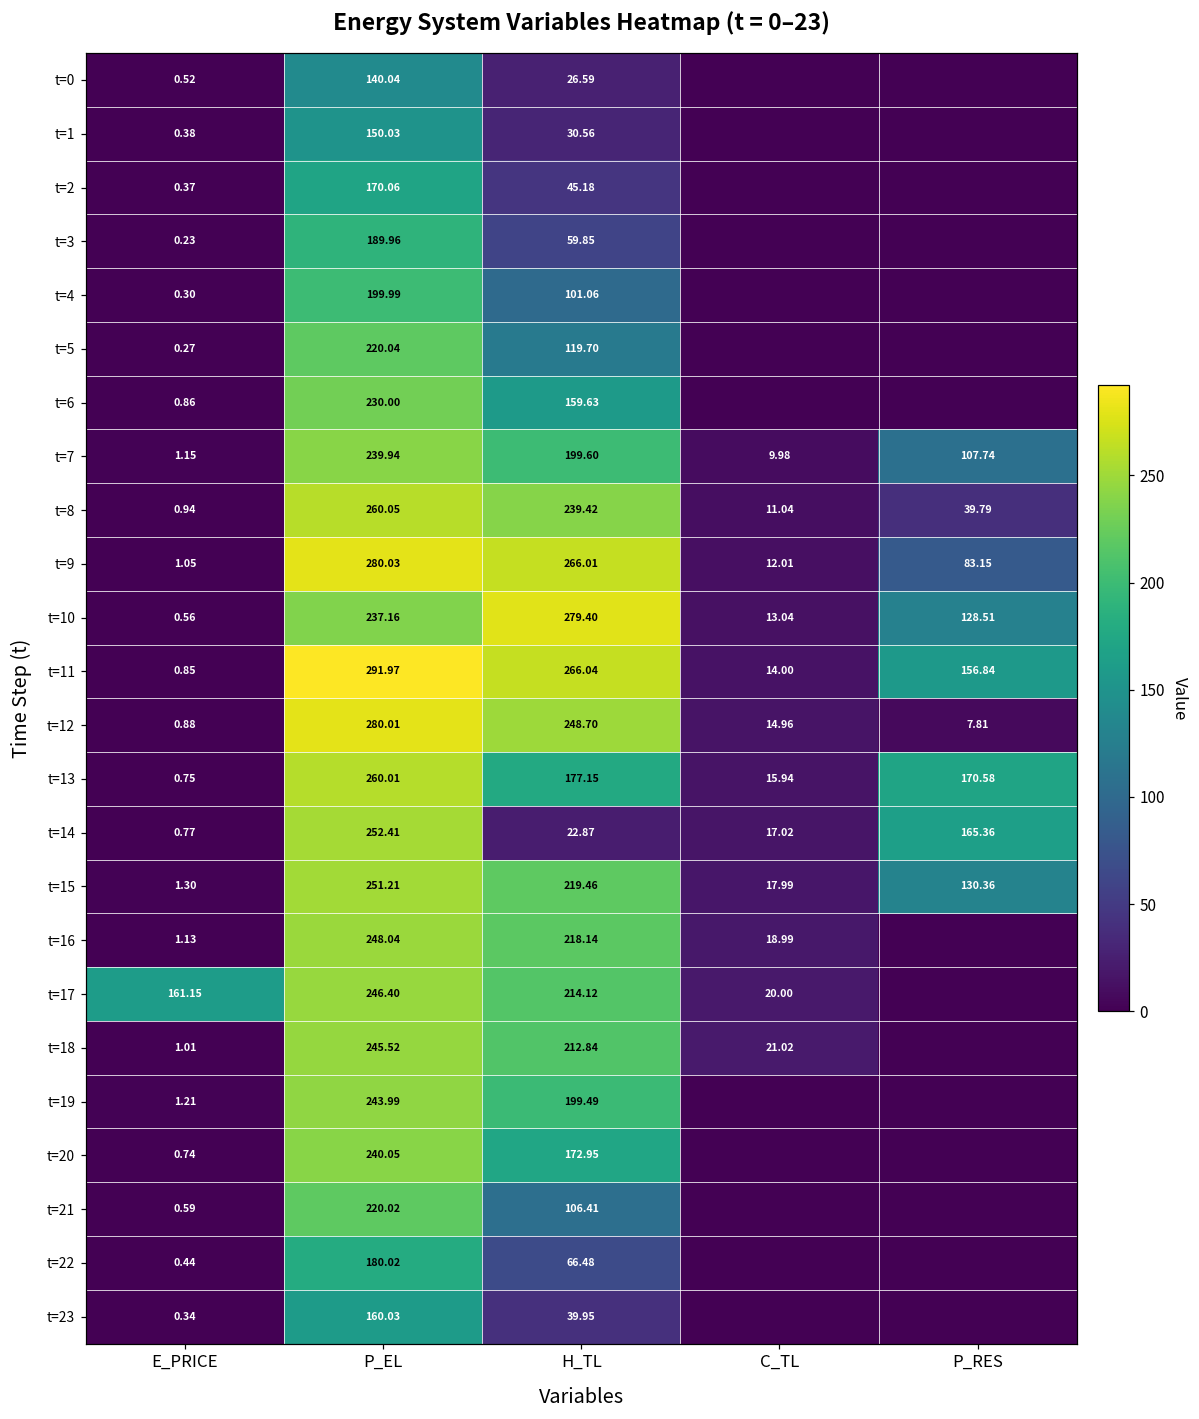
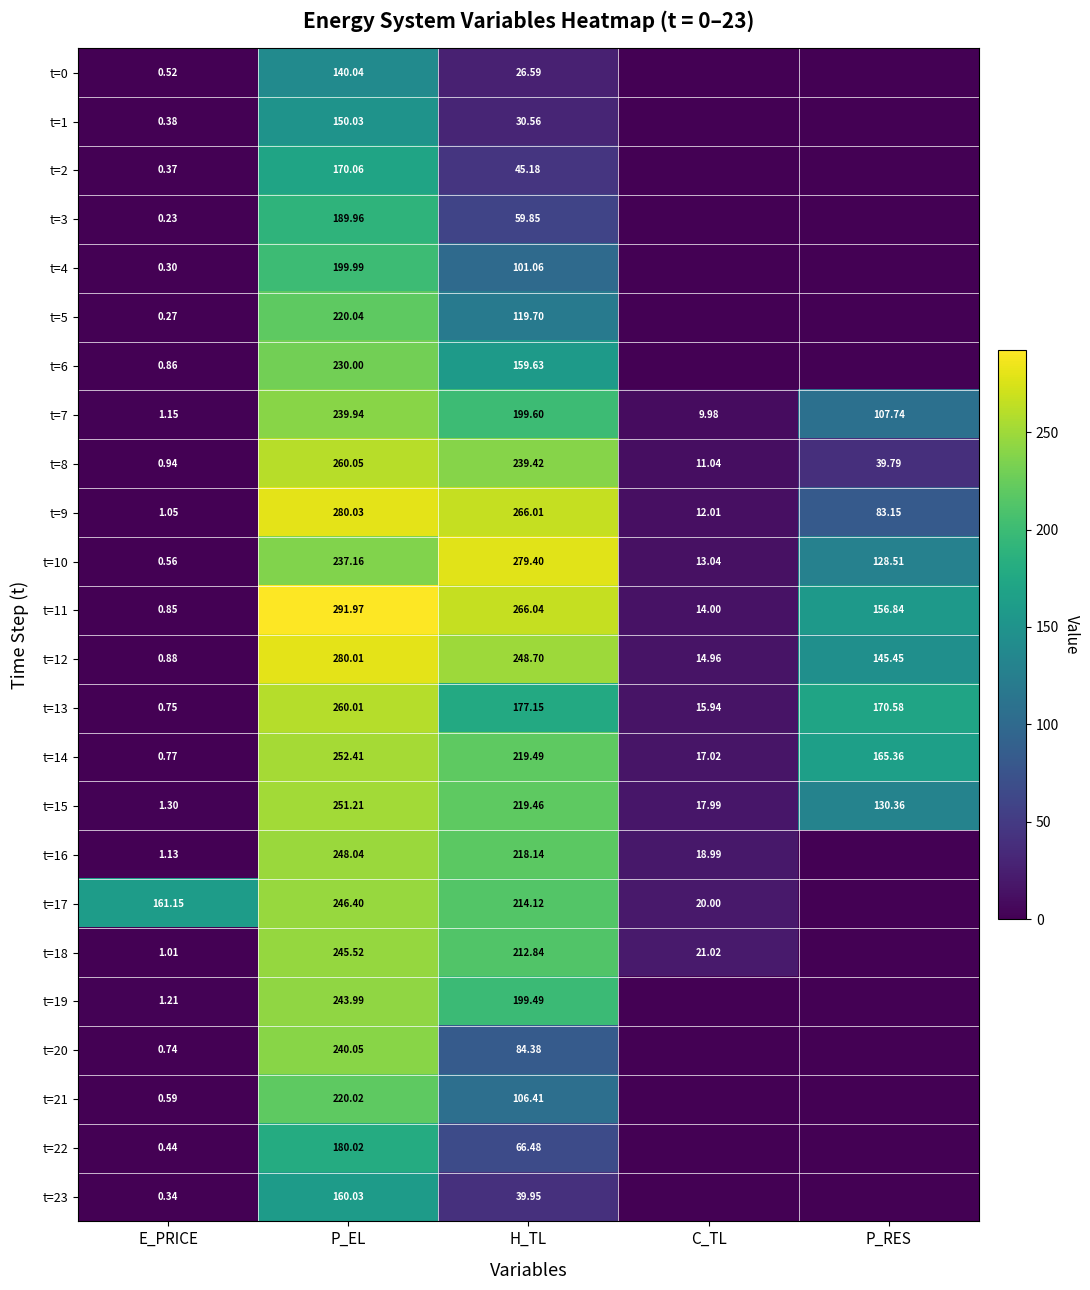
t=12, P_RES: 7.81 -> 145.45
t=14, H_TL: 22.87 -> 219.49
t=20, H_TL: 172.95 -> 84.38
